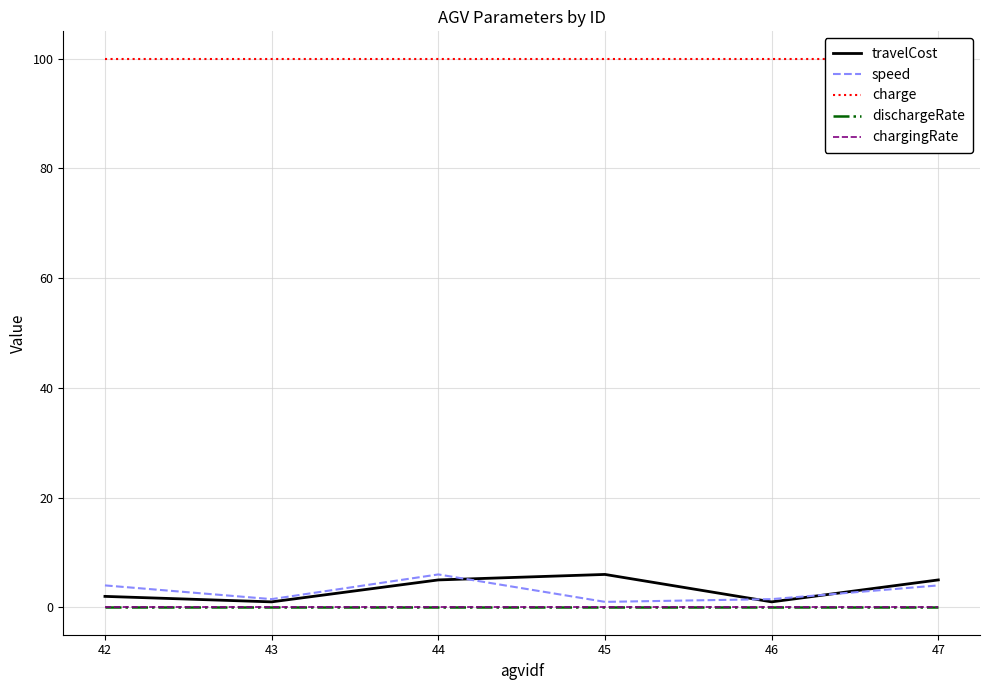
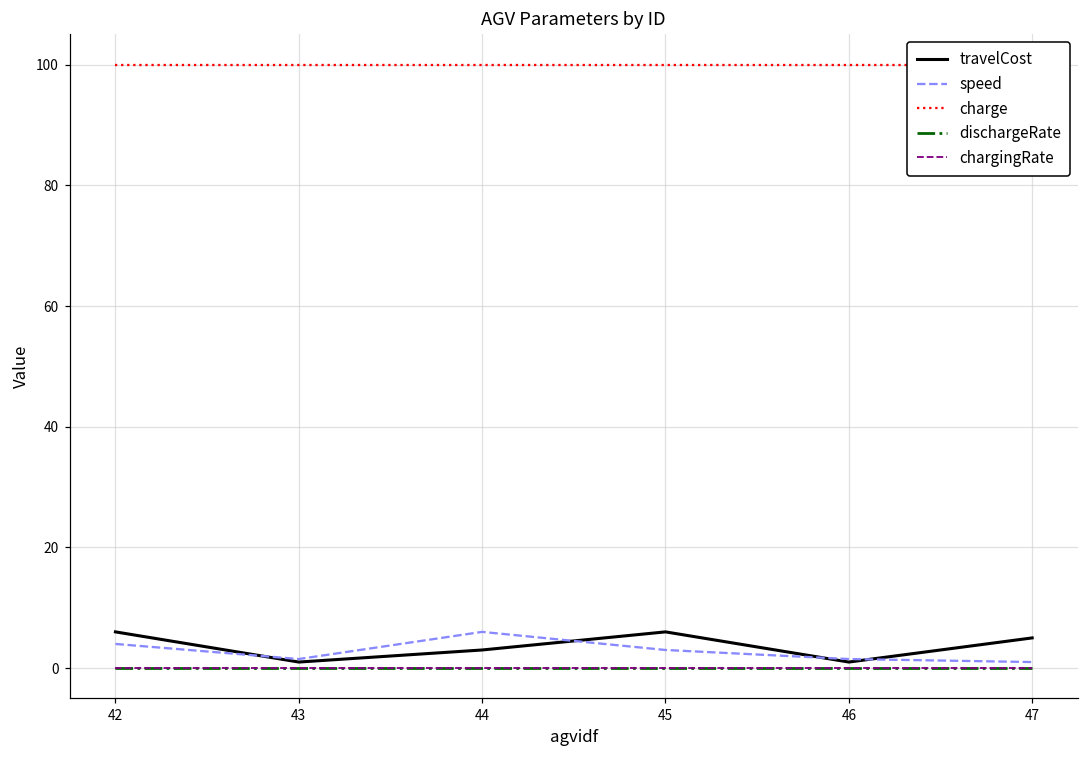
travelCost, 42: 2 -> 6
travelCost, 44: 5 -> 3
speed, 45: 1 -> 3
speed, 47: 4 -> 1
